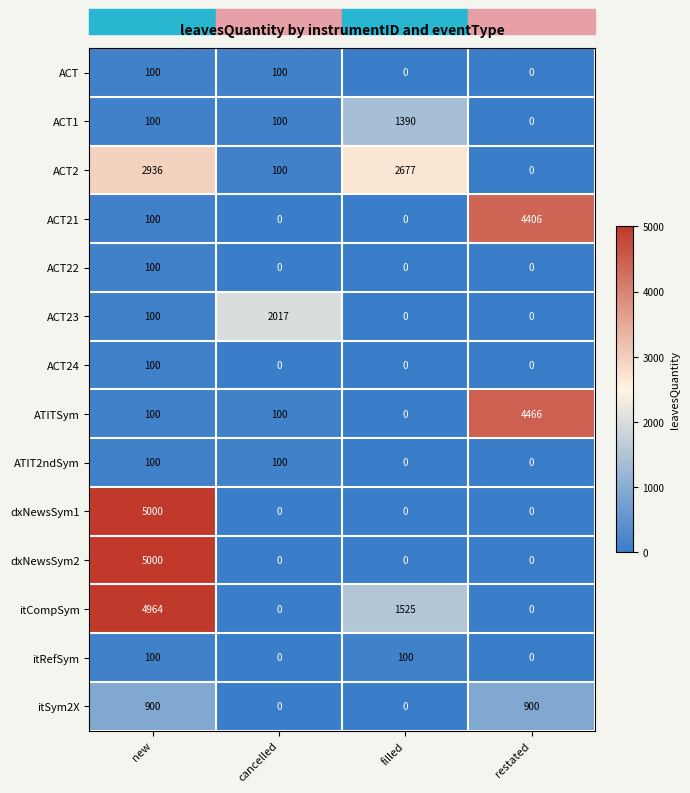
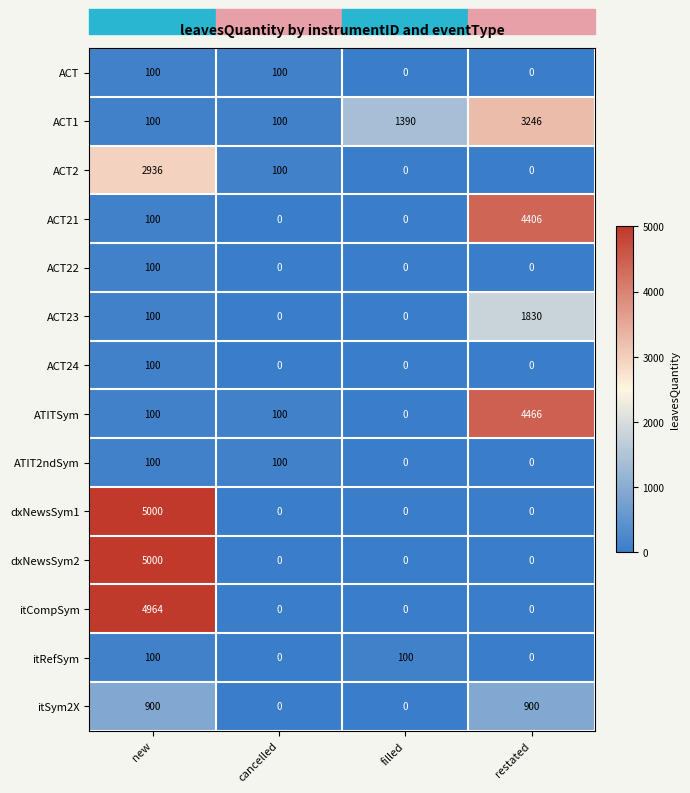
ACT1, restated: 0 -> 3246
ACT2, filled: 2677 -> 0
ACT23, cancelled: 2017 -> 0
ACT23, restated: 0 -> 1830
itCompSym, filled: 1525 -> 0
